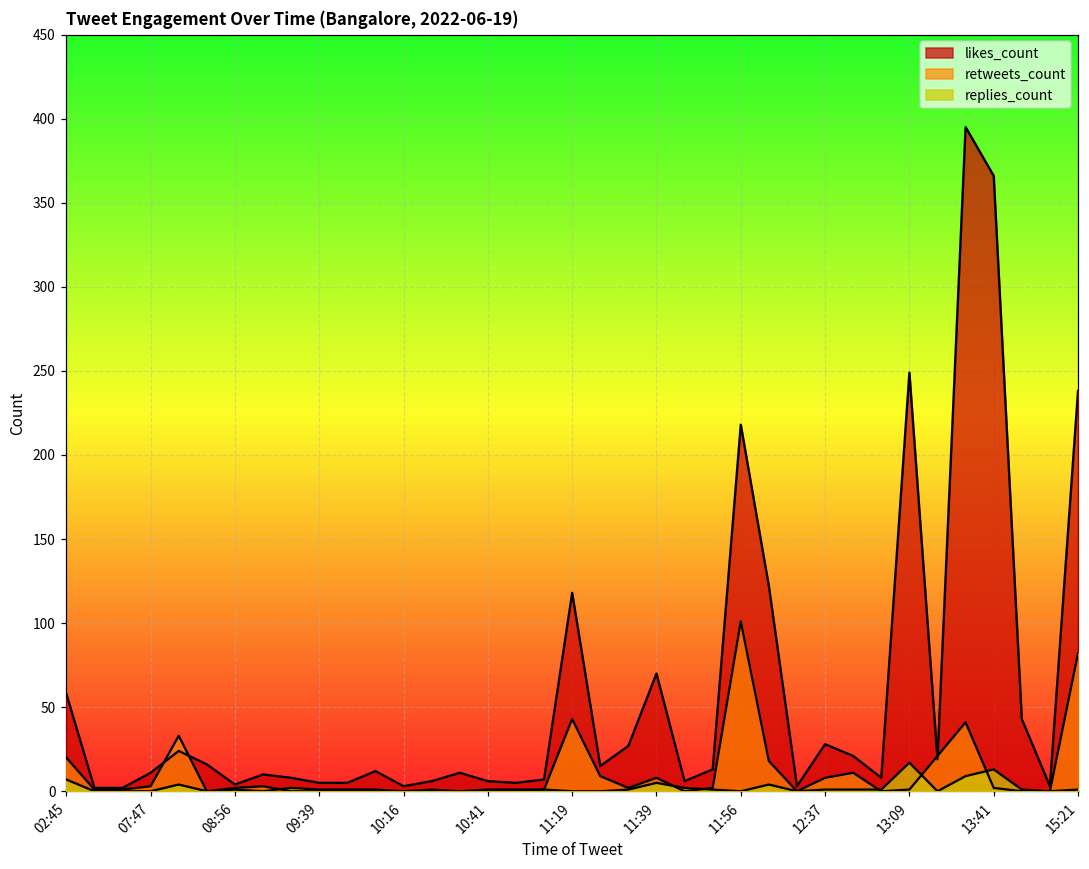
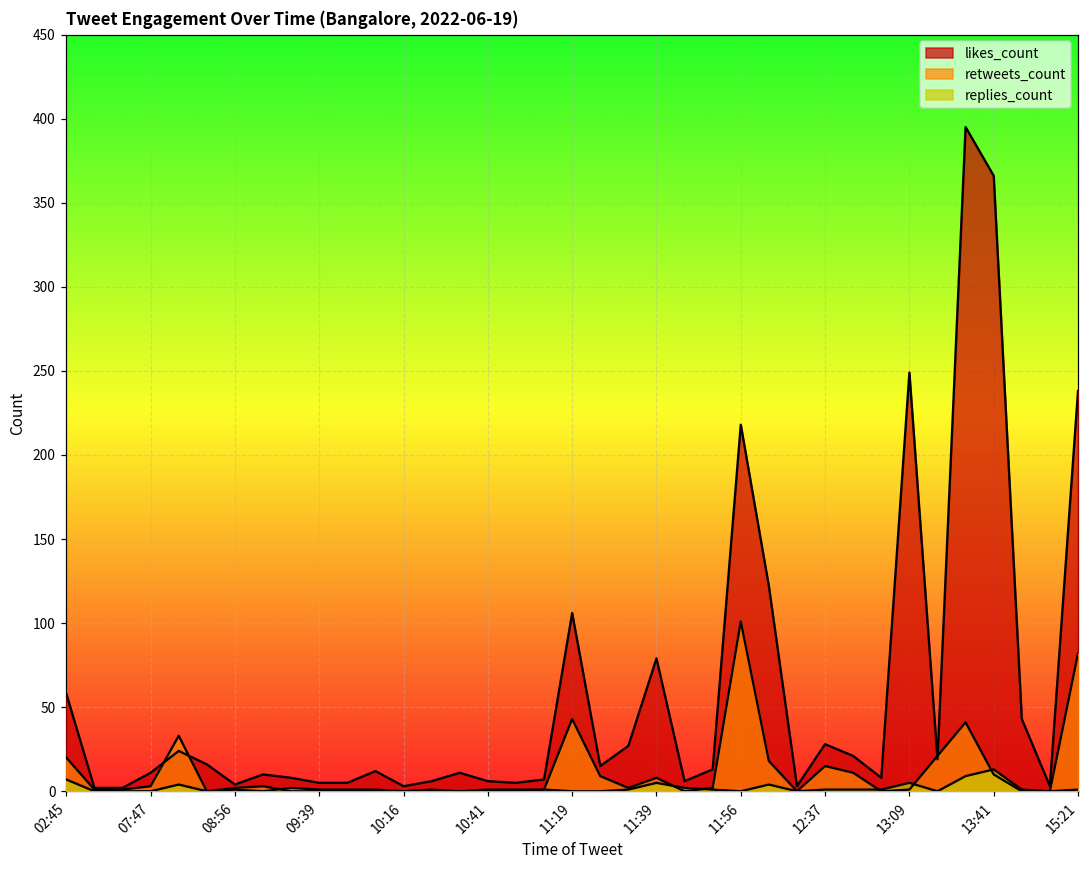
likes_count, 11:19: 118 -> 106
likes_count, 11:39: 70 -> 79
retweets_count, 12:37: 8 -> 15
replies_count, 13:09: 17 -> 5
retweets_count, 13:41: 2 -> 10
